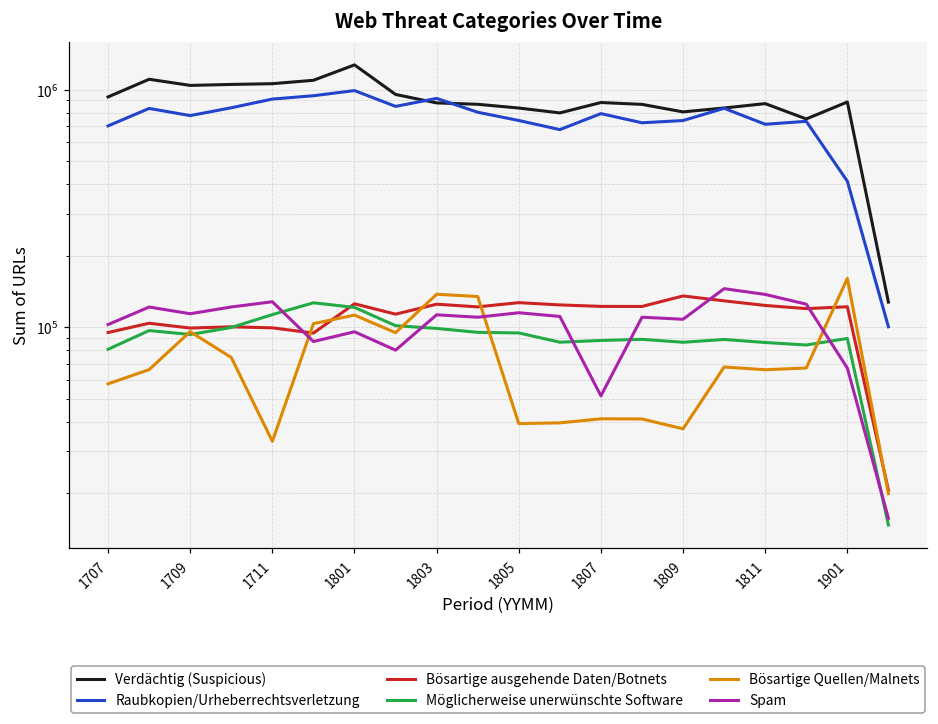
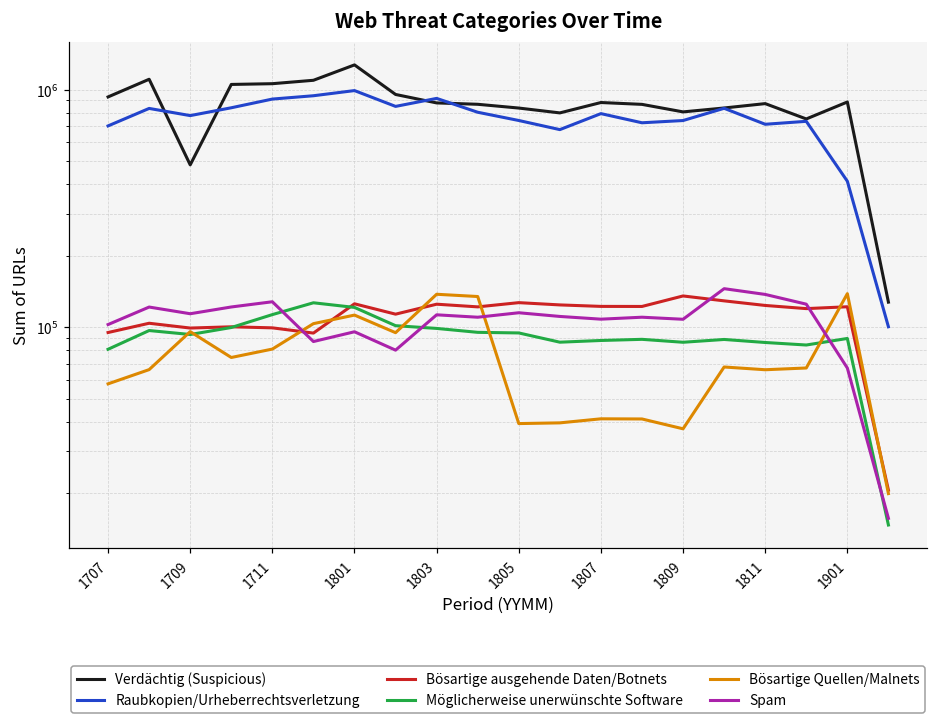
Verdächtig (Suspicious), 1709: 1000000 -> 480000
Bösartige Quellen/Malnets, 1711: 33000 -> 81000
Spam, 1807: 51000 -> 110000
Bösartige Quellen/Malnets, 1901: 160000 -> 140000
